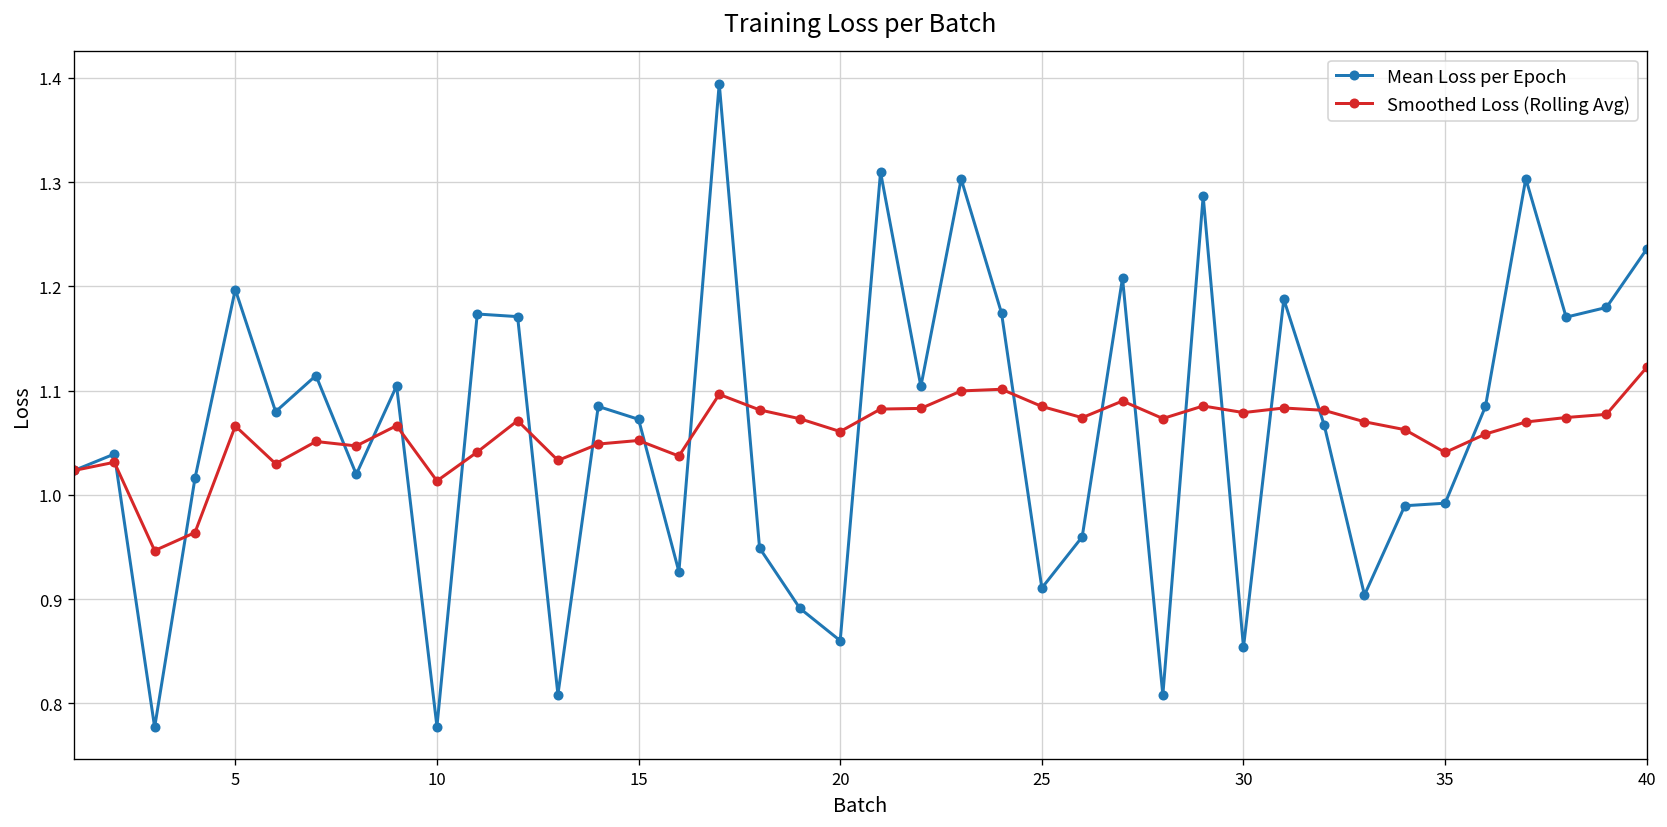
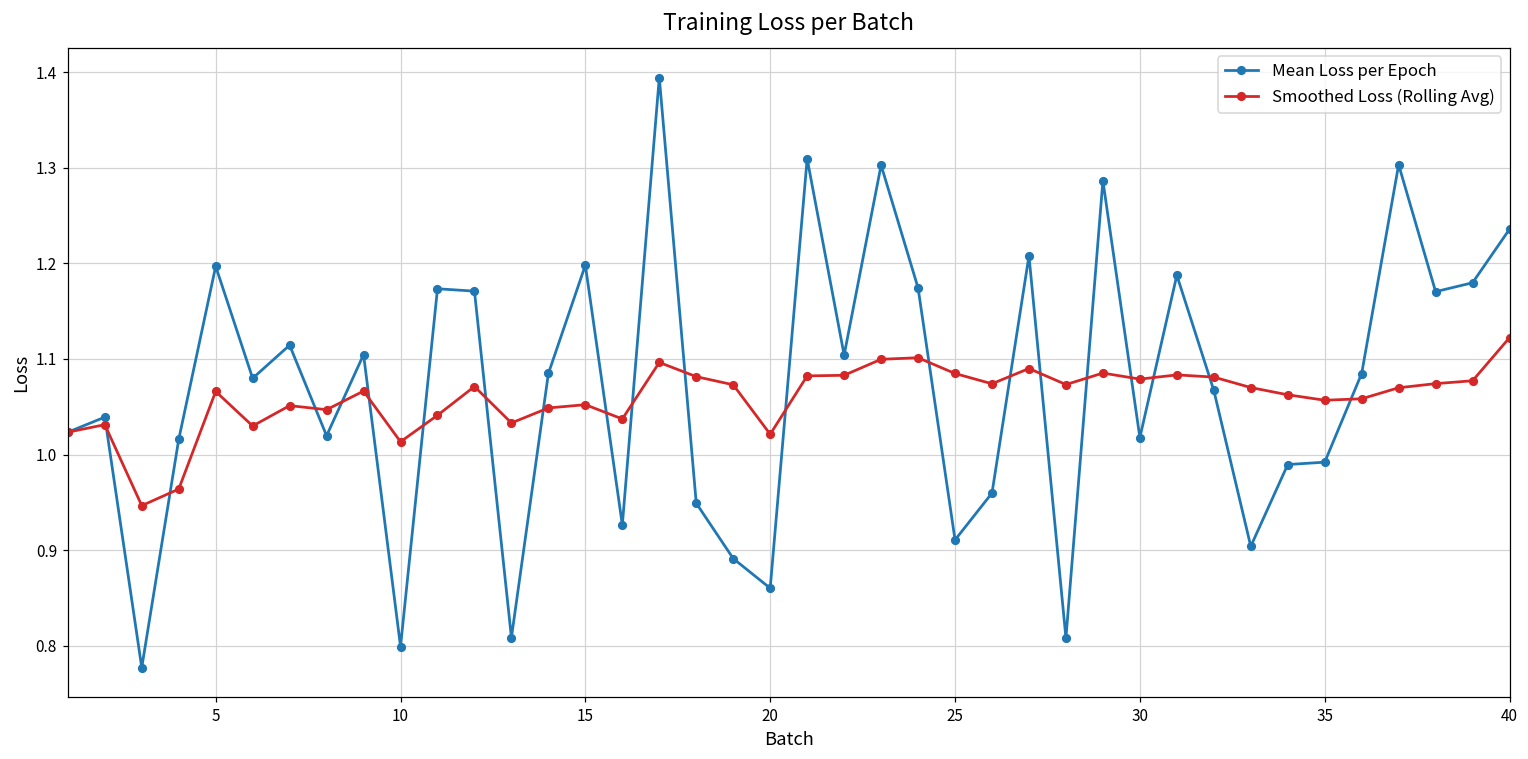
Mean Loss per Epoch, 10: 0.78 -> 0.80
Mean Loss per Epoch, 15: 1.07 -> 1.20
Smoothed Loss (Rolling Avg), 20: 1.06 -> 1.02
Mean Loss per Epoch, 30: 0.85 -> 1.02
Smoothed Loss (Rolling Avg), 35: 1.04 -> 1.06
